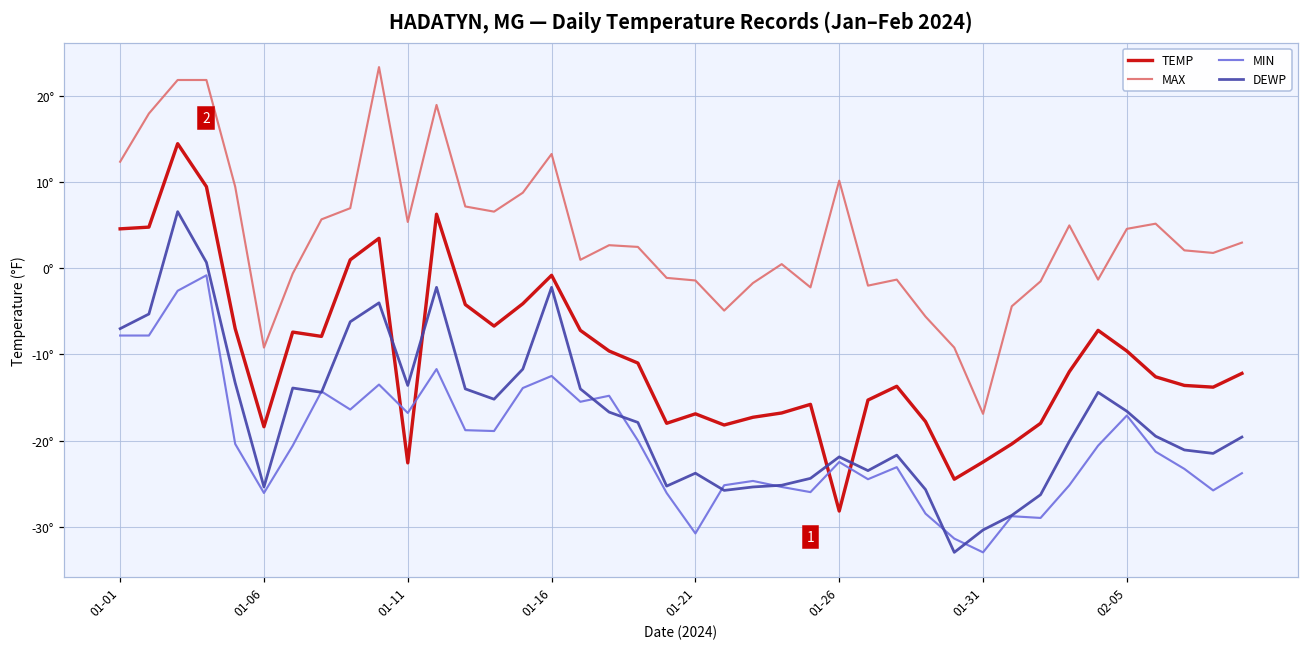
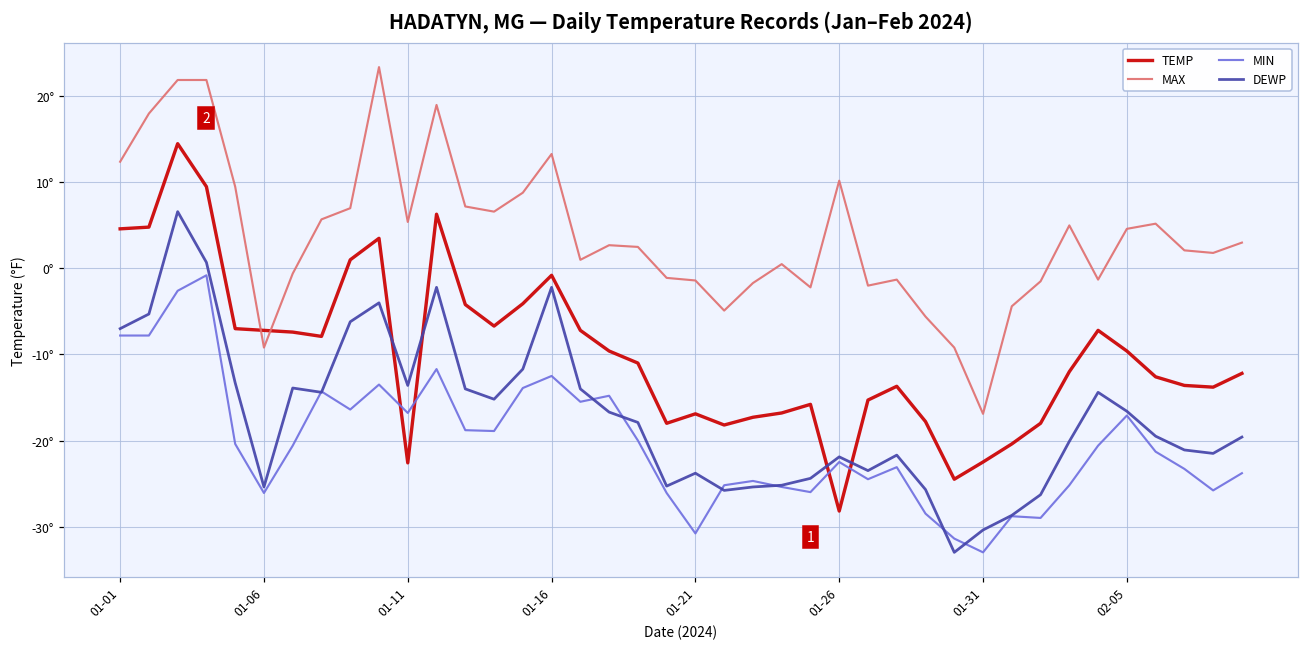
TEMP, 01-06: -18° -> -7°
